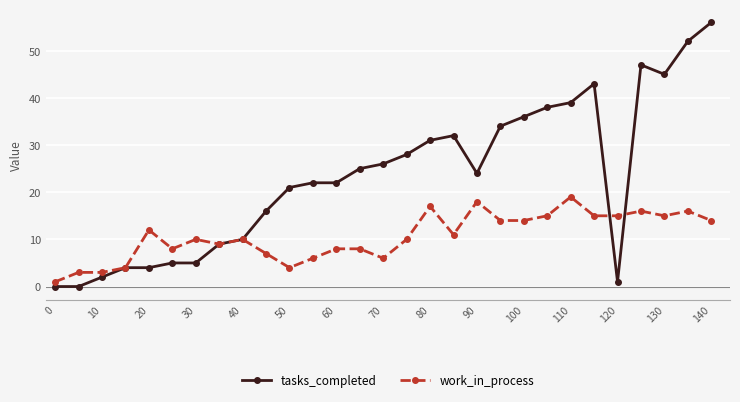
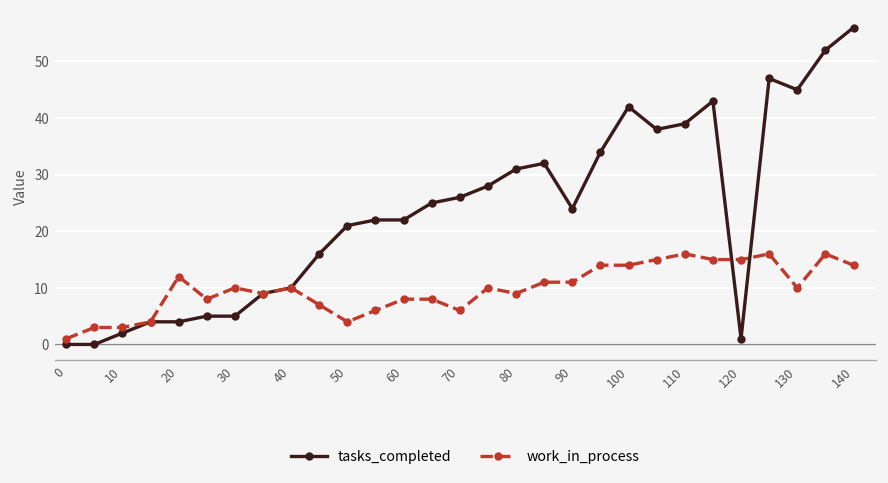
work_in_process, 80: 17 -> 9
work_in_process, 90: 18 -> 11
tasks_completed, 100: 36 -> 42
work_in_process, 110: 19 -> 16
work_in_process, 130: 15 -> 10
